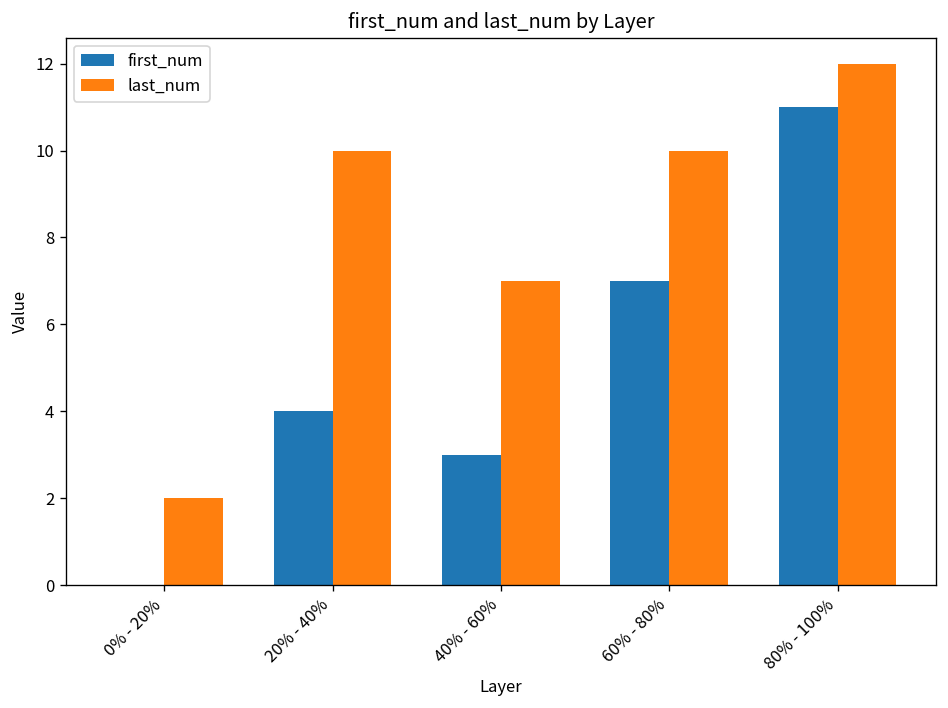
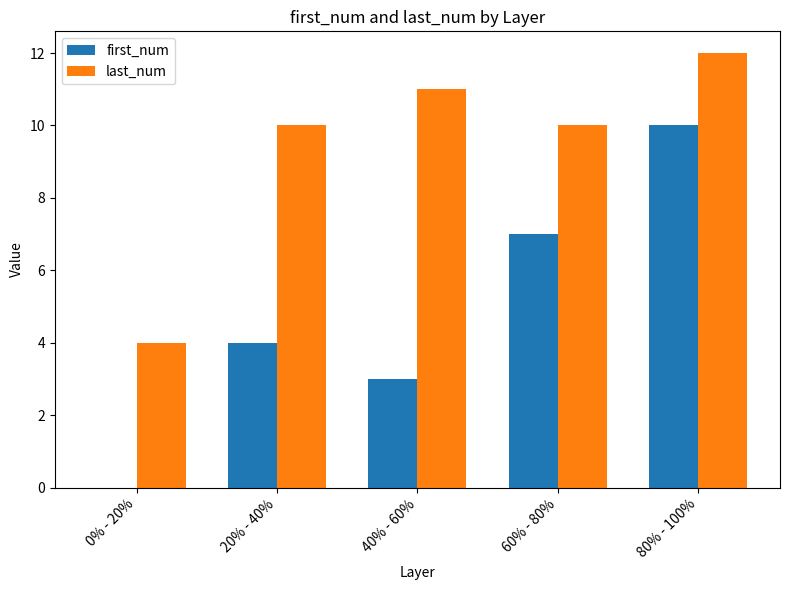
last_num, 0% - 20%: 2 -> 4
last_num, 40% - 60%: 7 -> 11
first_num, 80% - 100%: 11 -> 10
